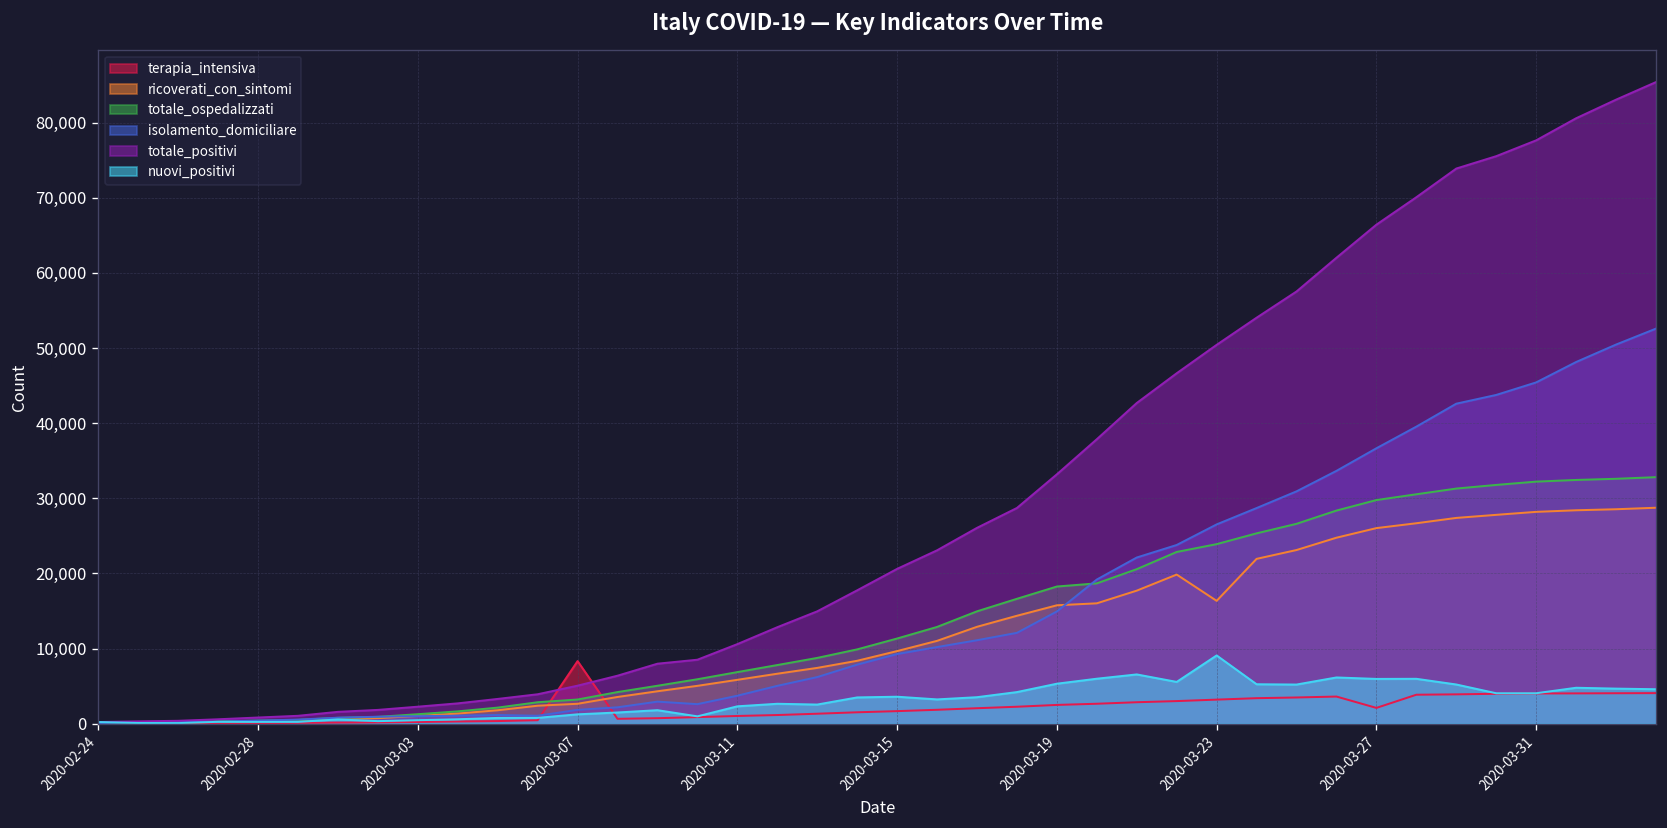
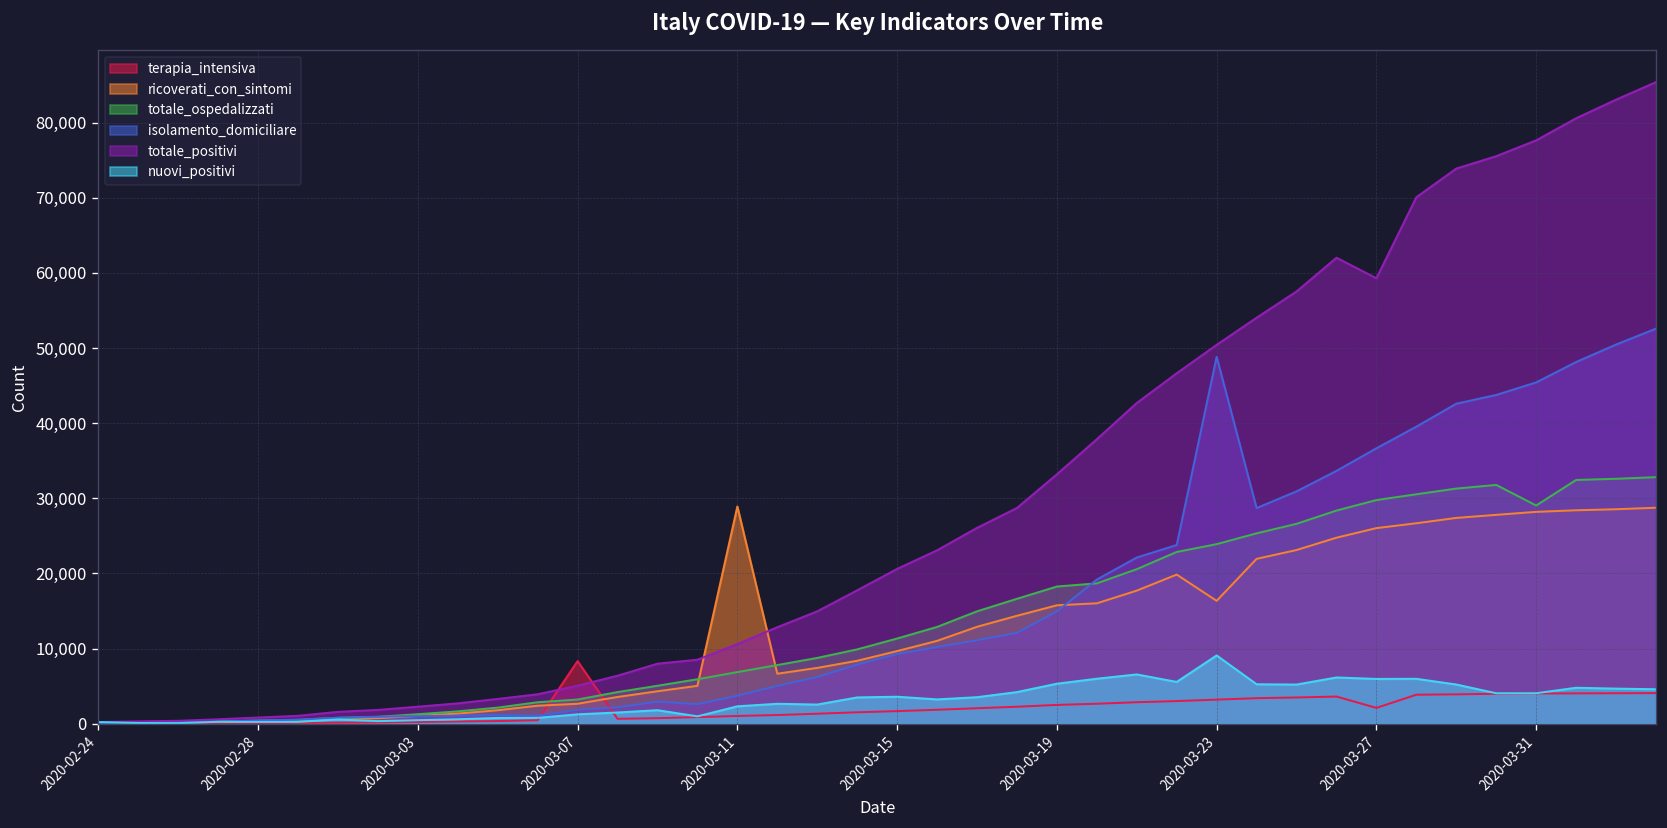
ricoverati_con_sintomi, 2020-03-11: 6,000 -> 29,000
isolamento_domiciliare, 2020-03-23: 27,000 -> 49,000
totale_positivi, 2020-03-27: 66,000 -> 59,000
totale_ospedalizzati, 2020-03-31: 32,000 -> 29,000
